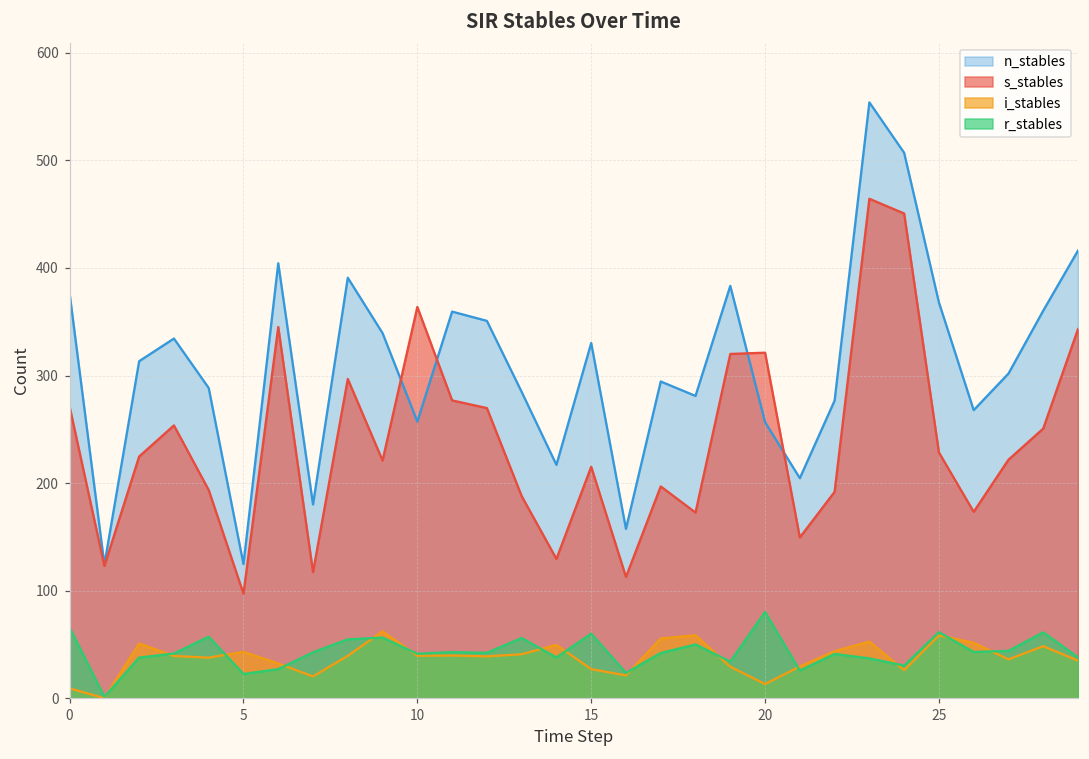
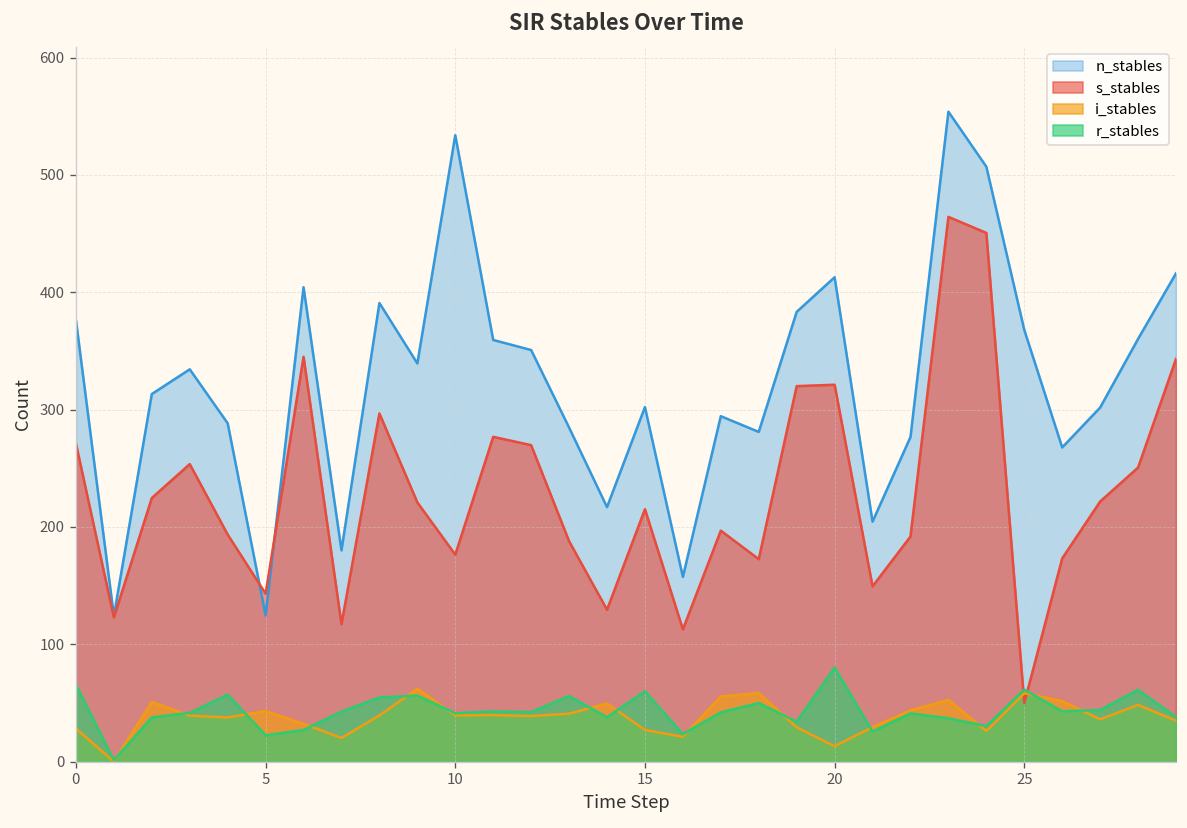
i_stables, 0: 10 -> 30
s_stables, 5: 100 -> 140
n_stables, 10: 260 -> 530
s_stables, 10: 360 -> 180
n_stables, 15: 330 -> 300
n_stables, 20: 260 -> 410
s_stables, 25: 230 -> 50
